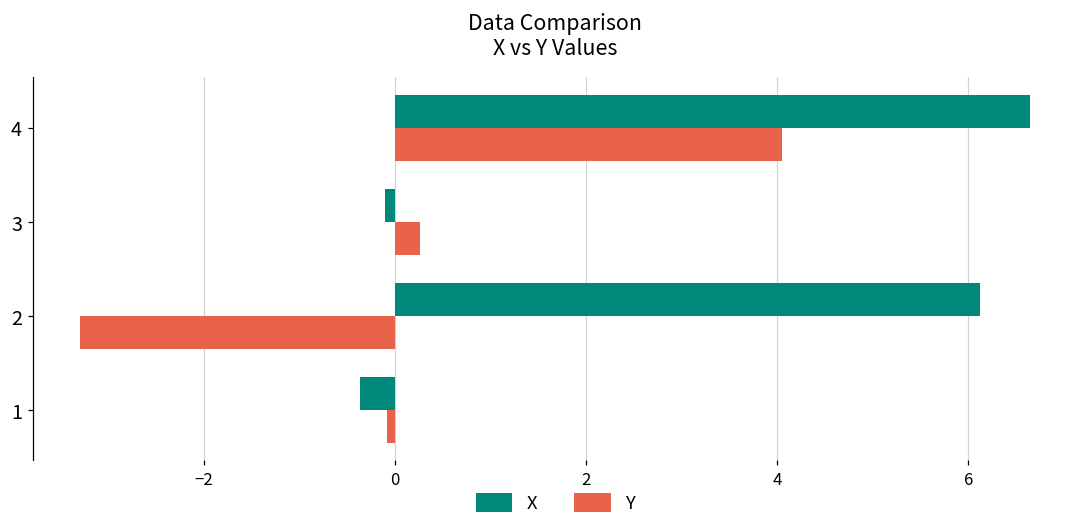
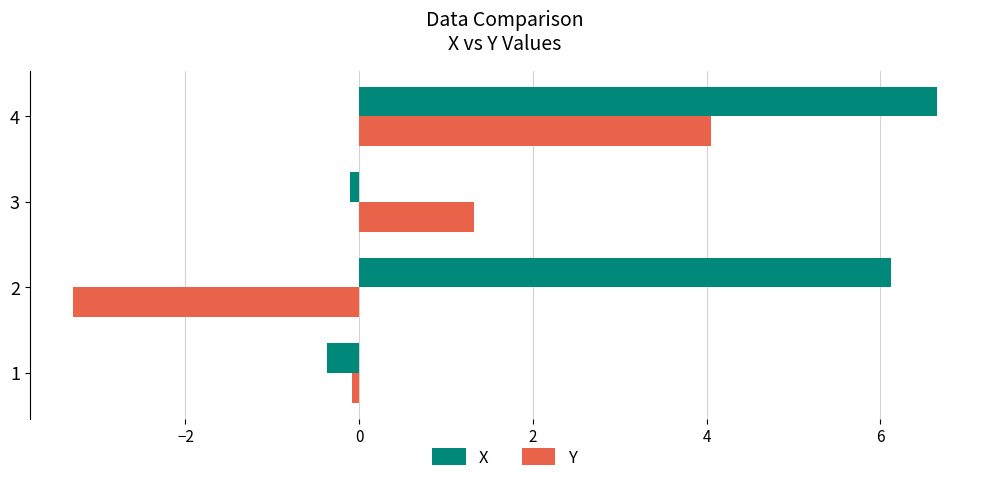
Y, 3: 0.3 -> 1.3
